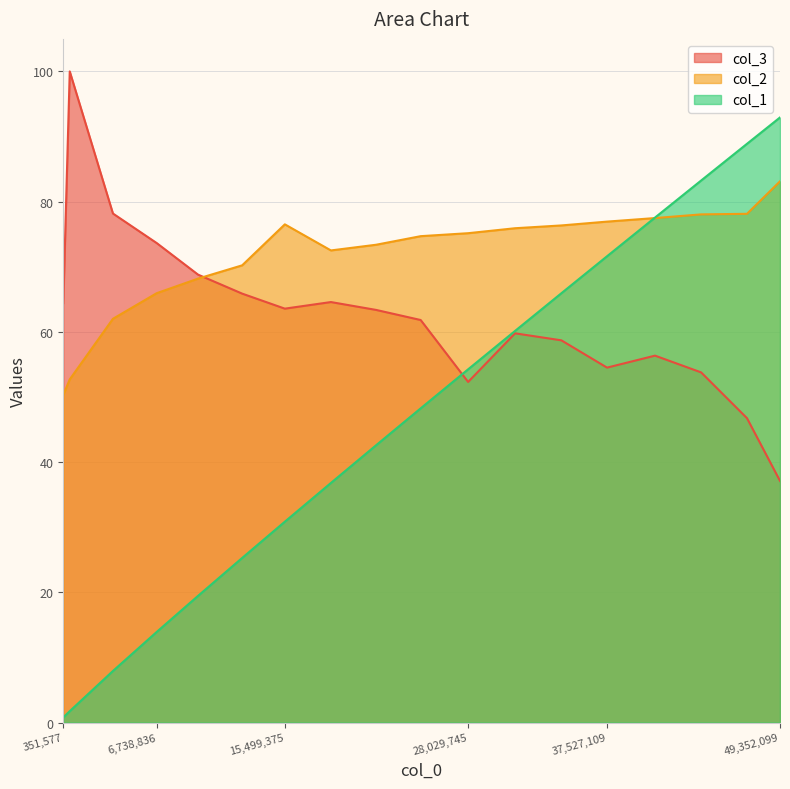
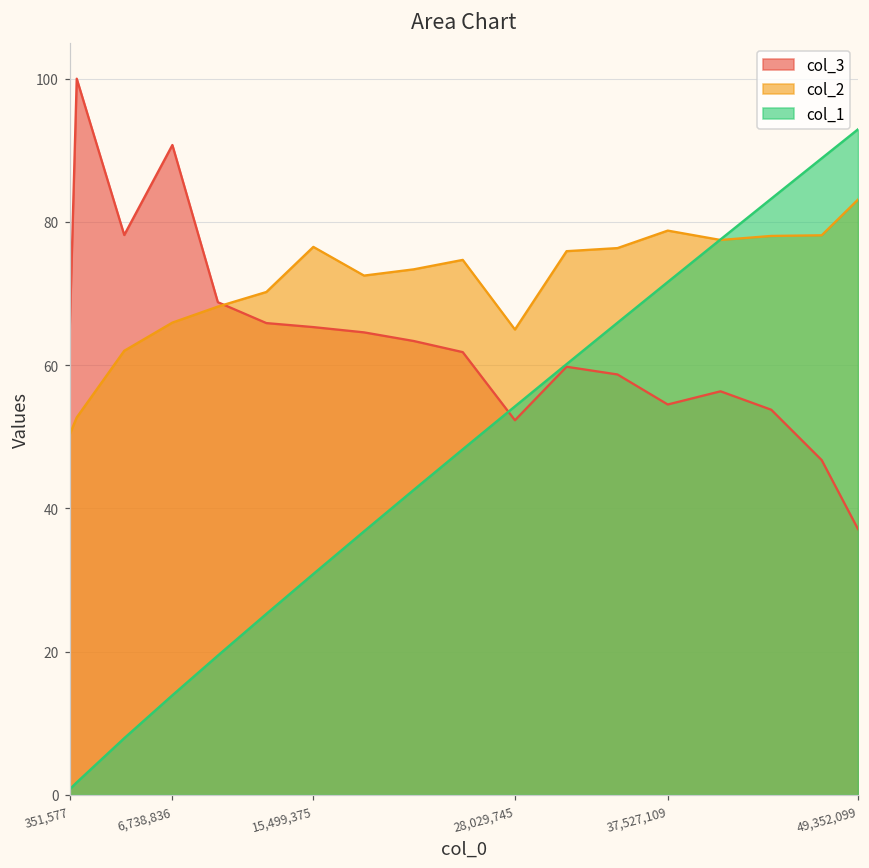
col_3, 6,738,836: 74 -> 91
col_3, 15,499,375: 64 -> 65
col_2, 28,029,745: 75 -> 65
col_2, 37,527,109: 77 -> 79
